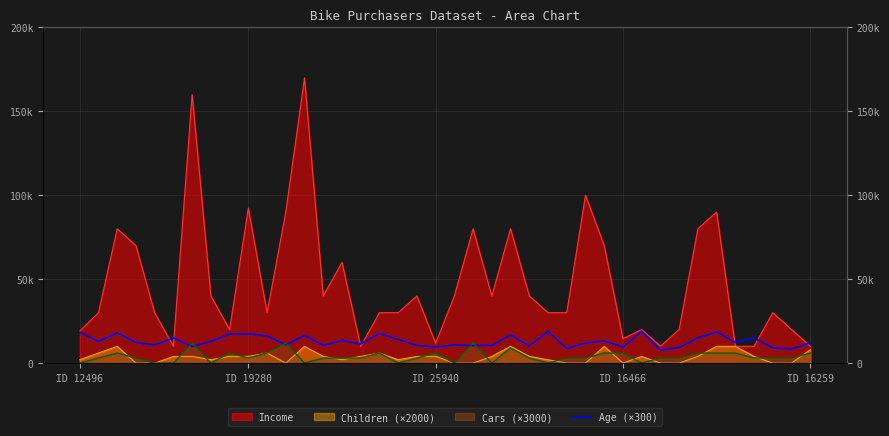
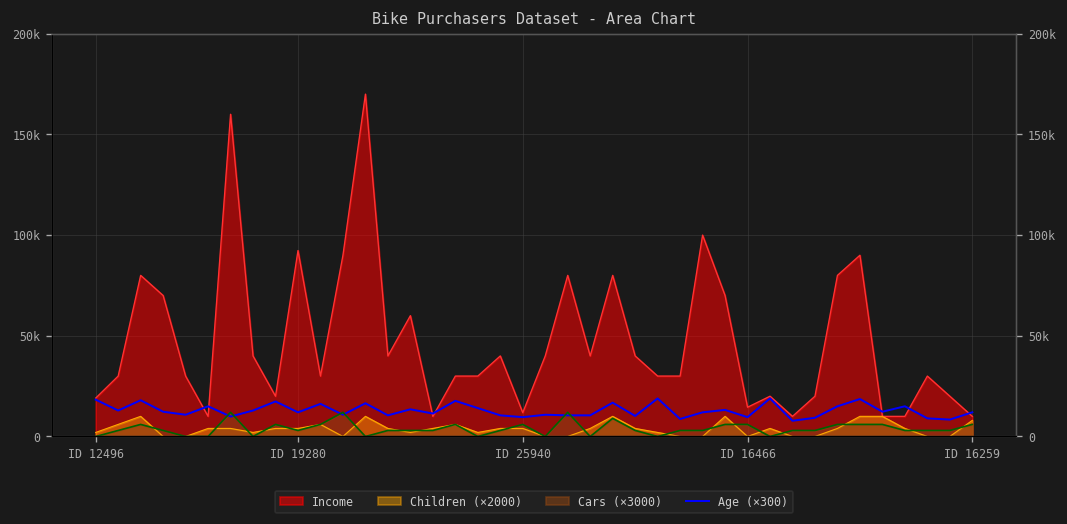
Age (×300), ID 19280: 17000 -> 12000
